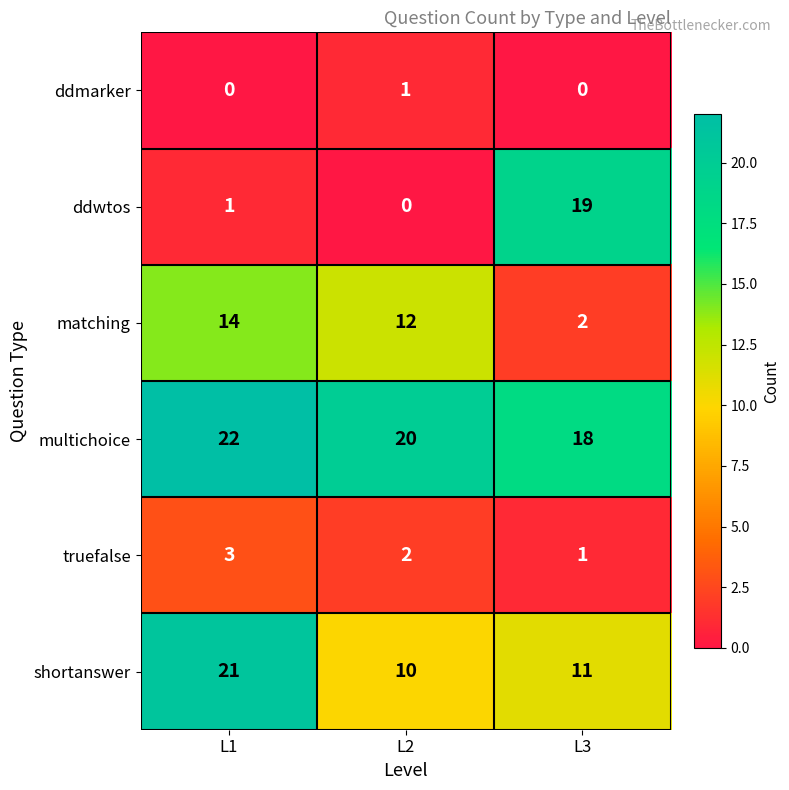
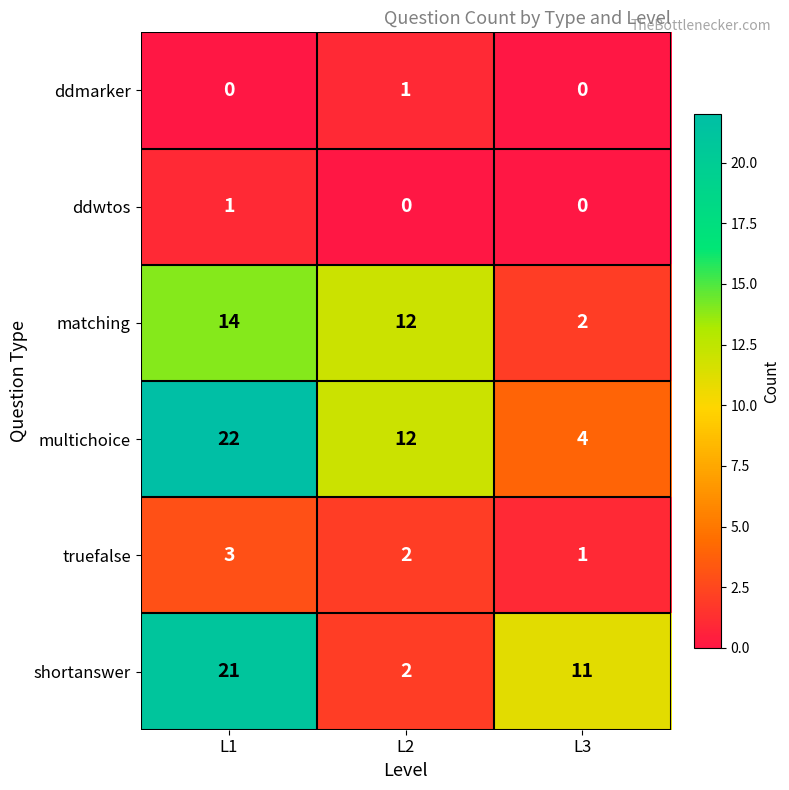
ddwtos, L3: 19 -> 0
multichoice, L2: 20 -> 12
multichoice, L3: 18 -> 4
shortanswer, L2: 10 -> 2
